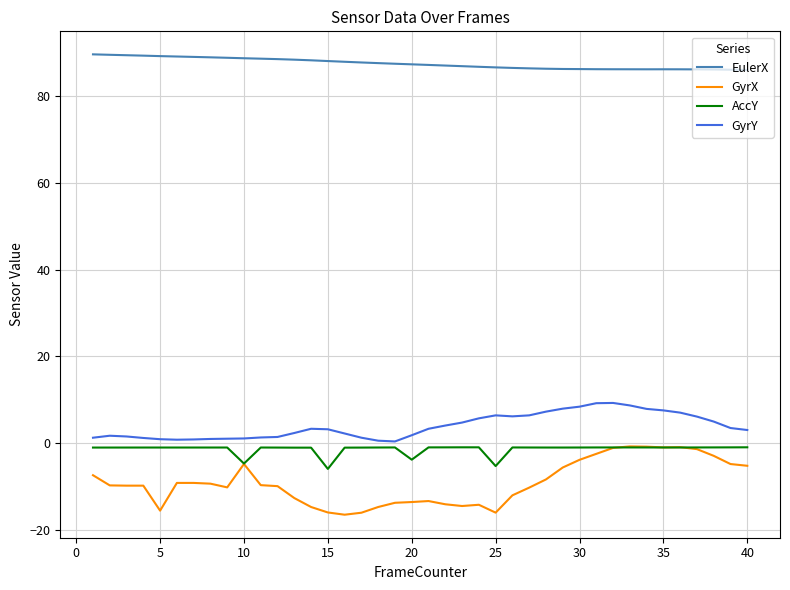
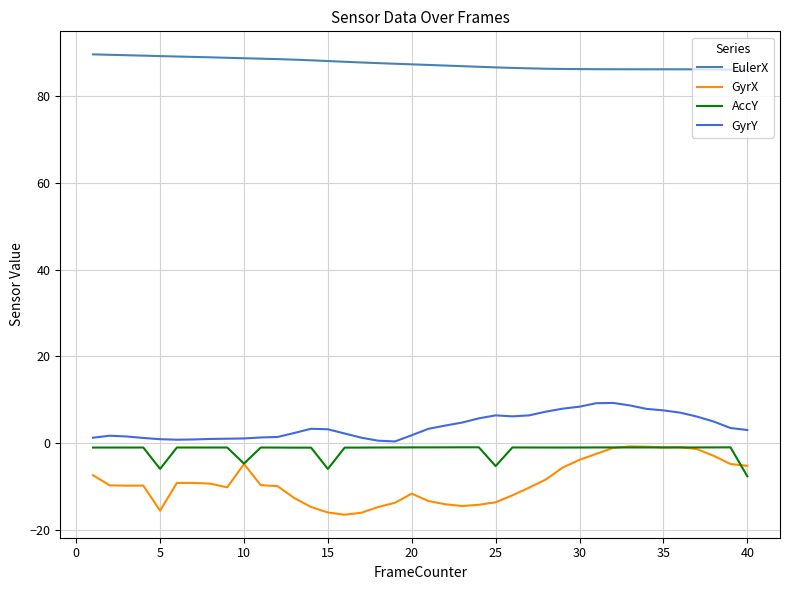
AccY, 5: -1 -> -6
GyrX, 20: -14 -> -12
AccY, 20: -4 -> -1
GyrX, 25: -16 -> -14
AccY, 40: -1 -> -8
